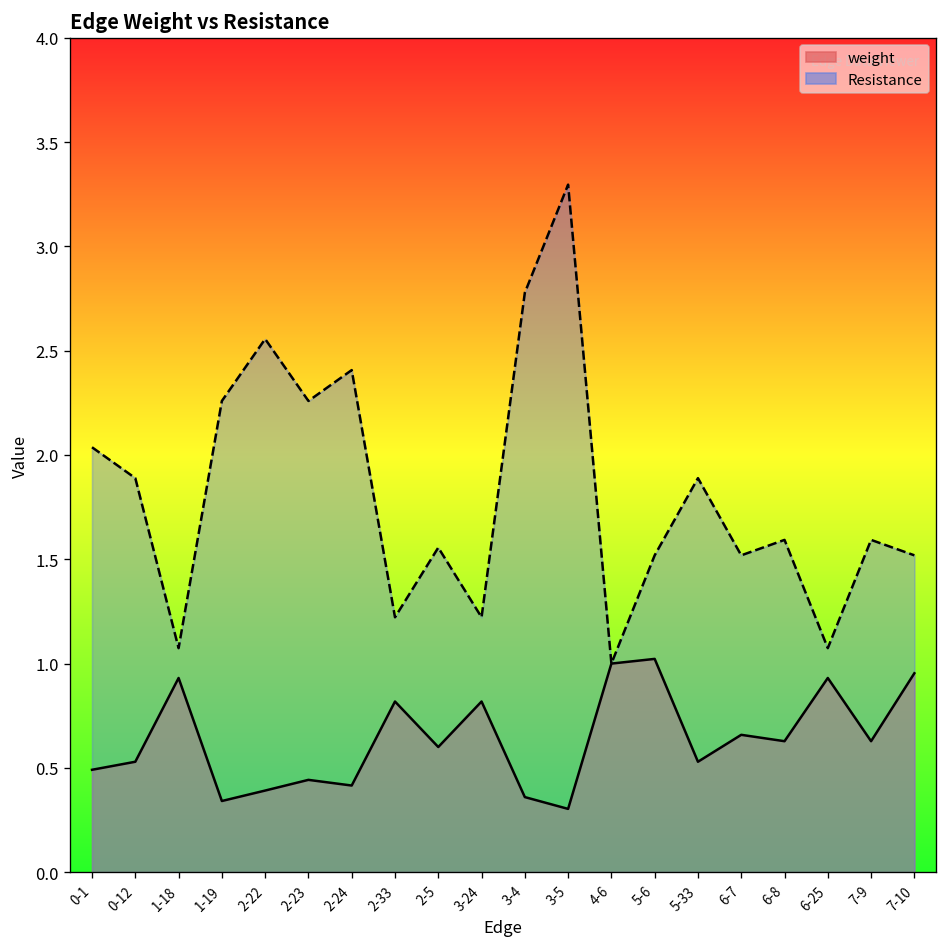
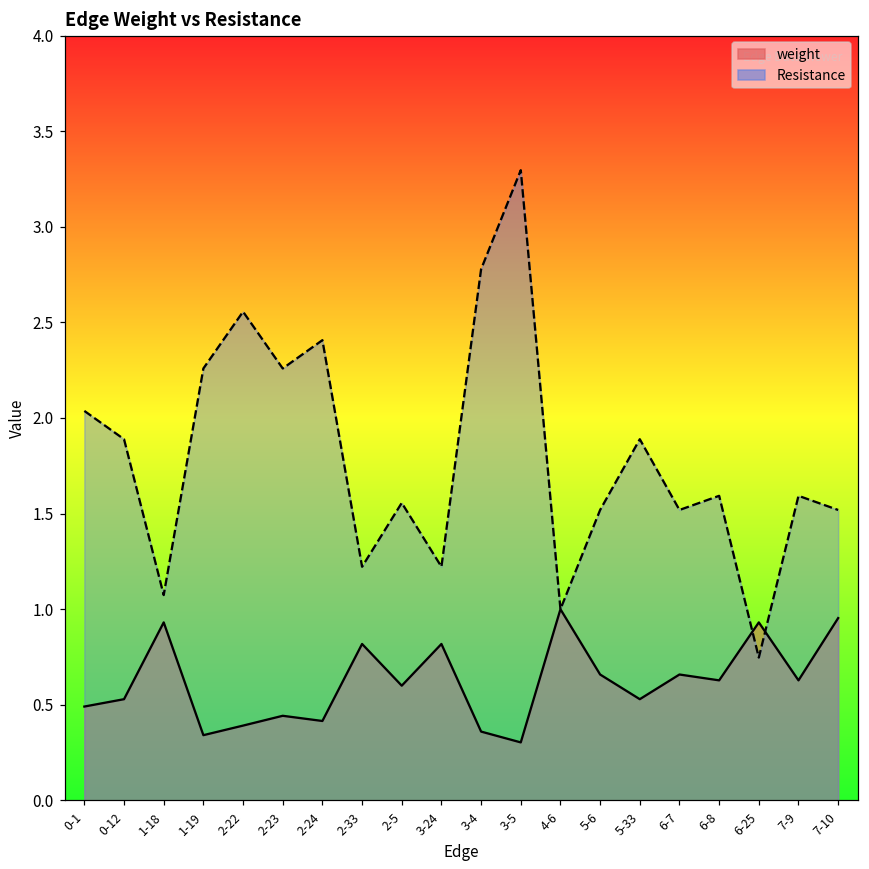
weight, 5-6: 1.02 -> 0.66
Resistance, 6-25: 1.07 -> 0.75
